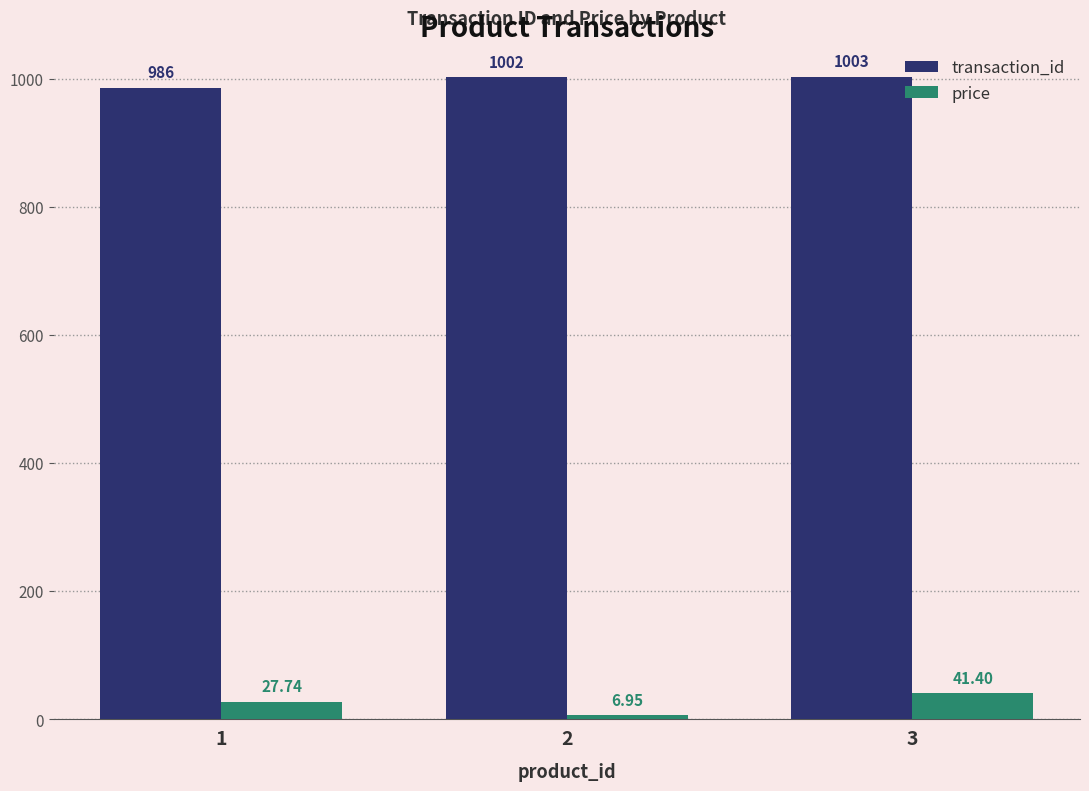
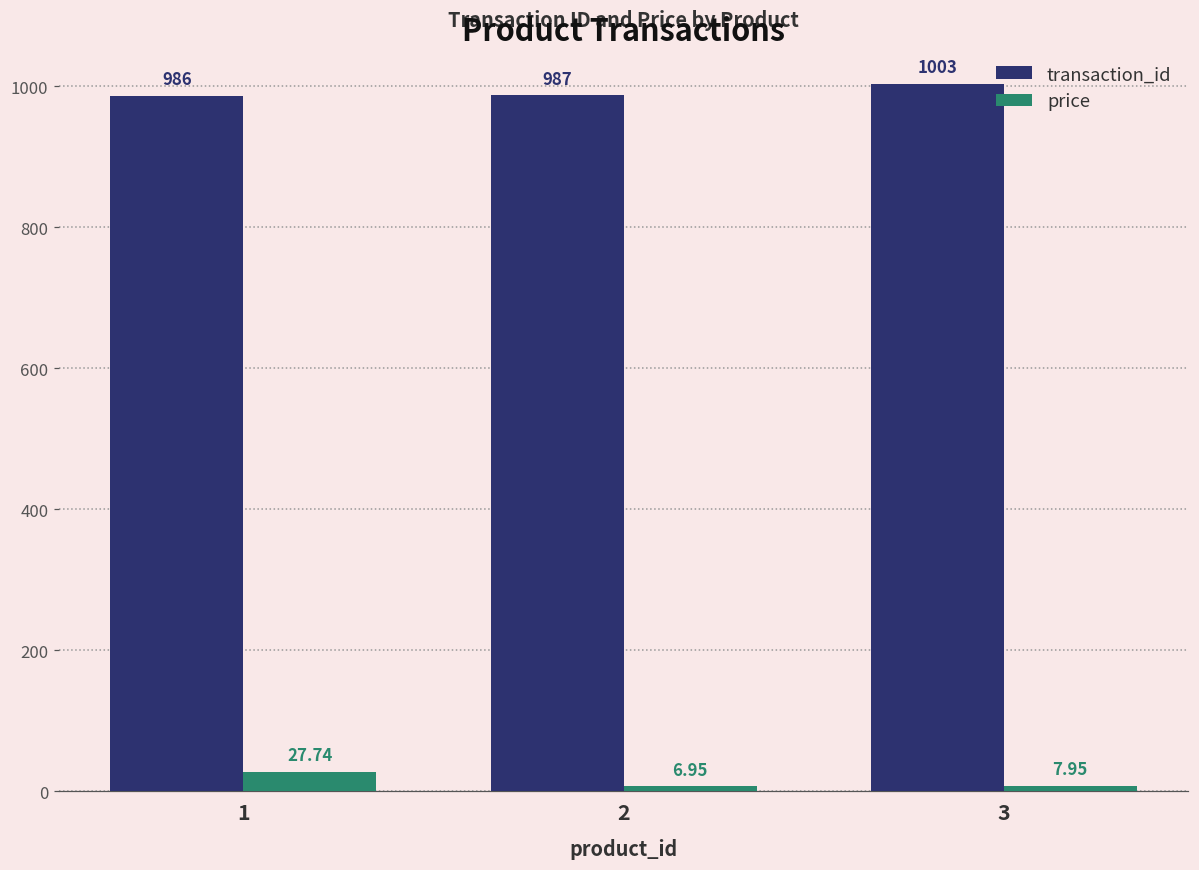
transaction_id, 2: 1002 -> 987
price, 3: 41.40 -> 7.95
